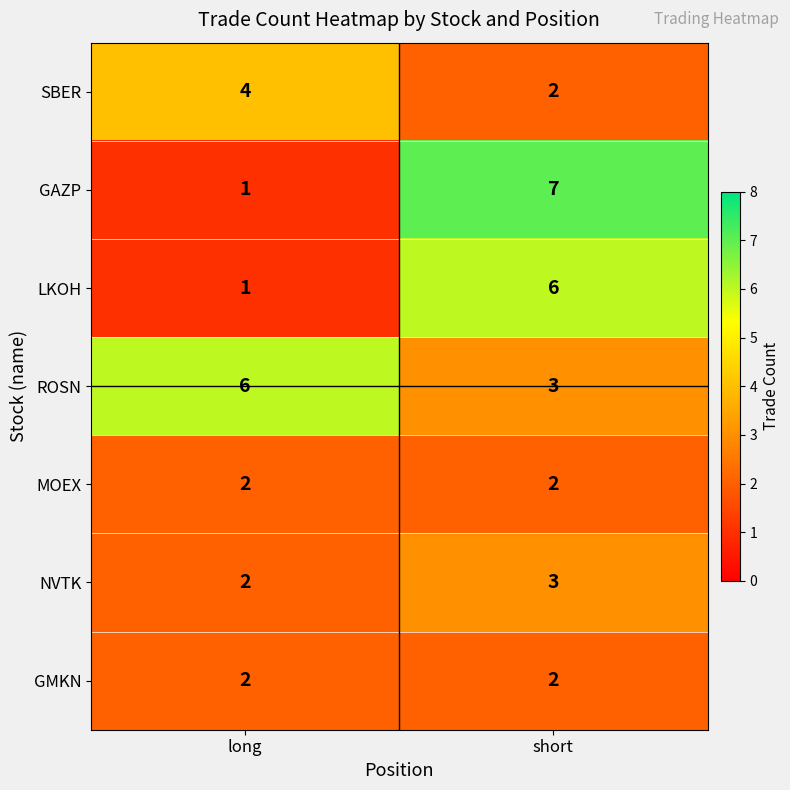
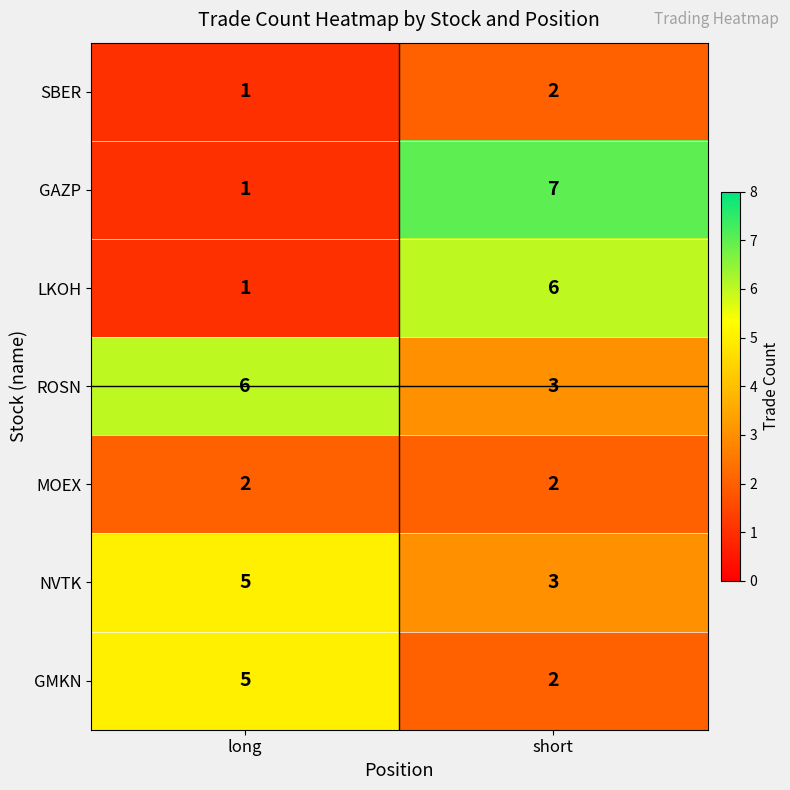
SBER, long: 4 -> 1
NVTK, long: 2 -> 5
GMKN, long: 2 -> 5
